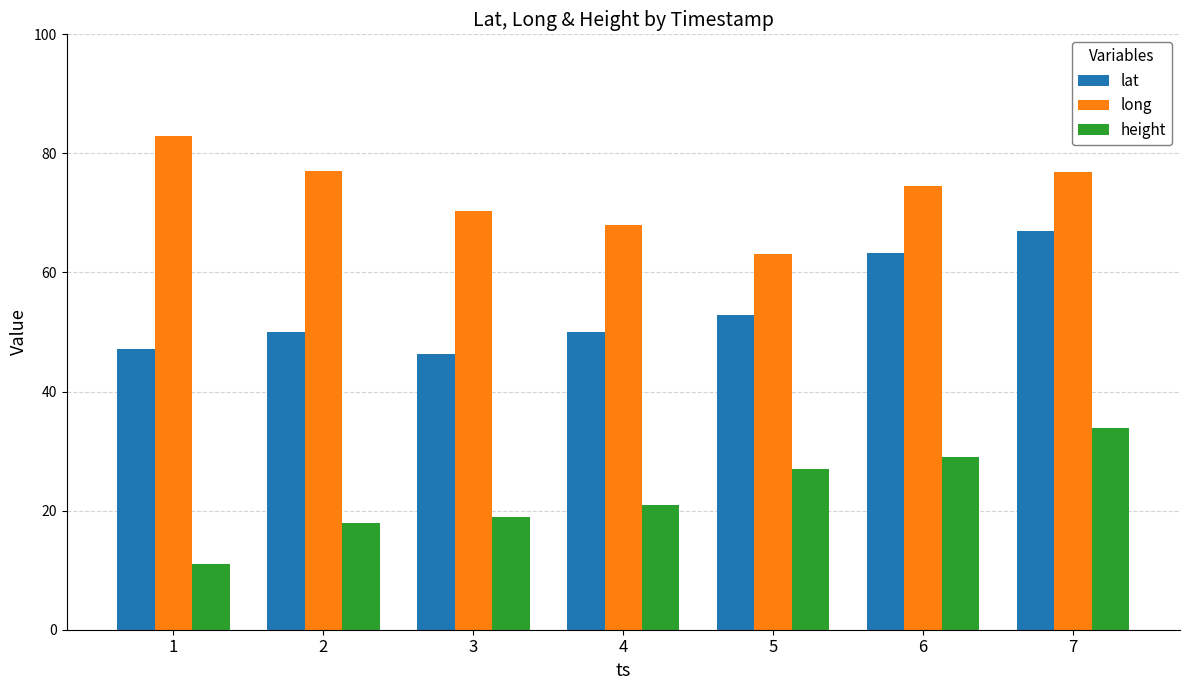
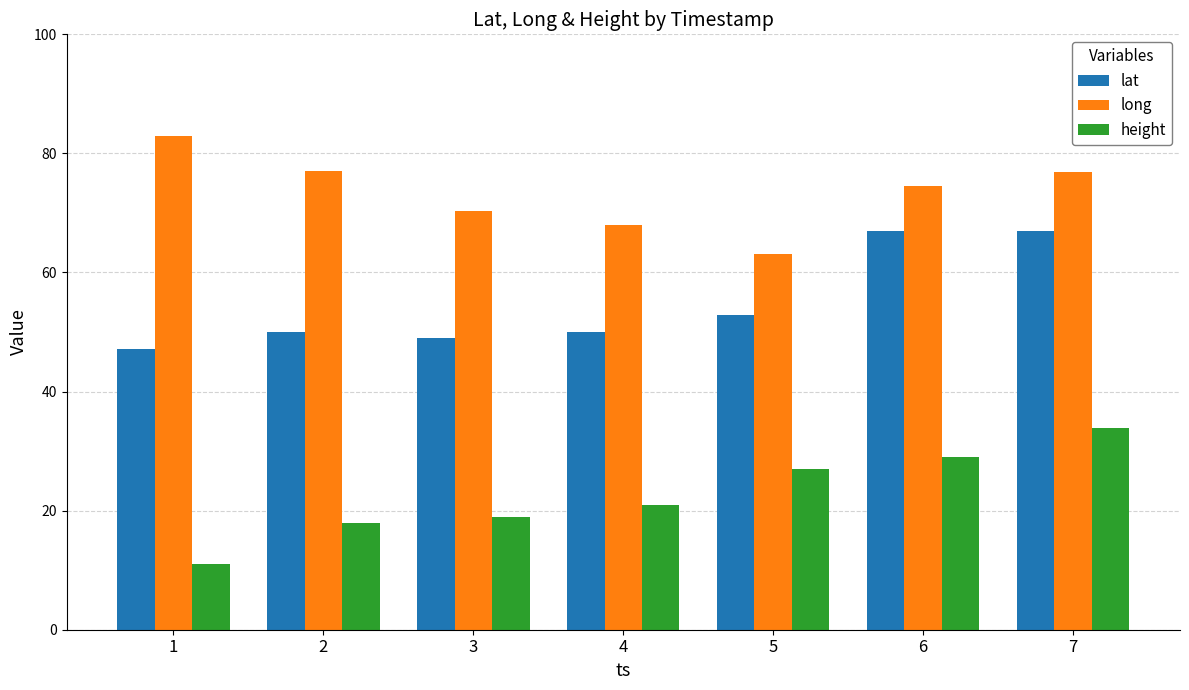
lat, 3: 46 -> 49
lat, 6: 63 -> 67
